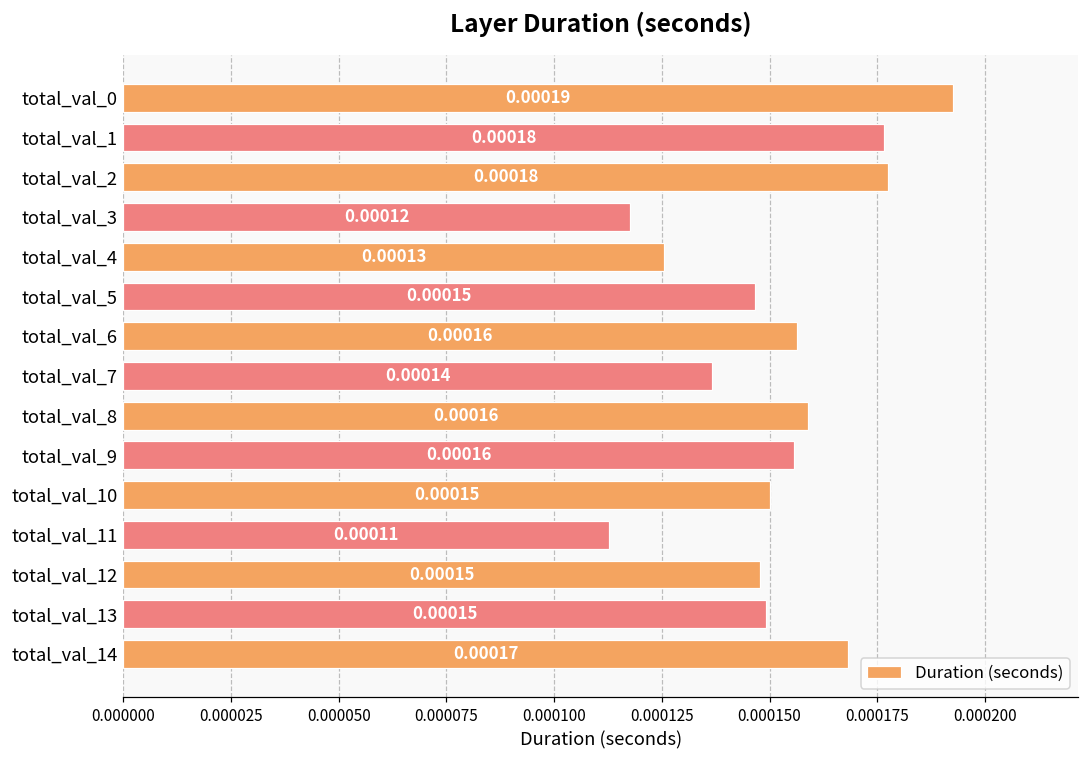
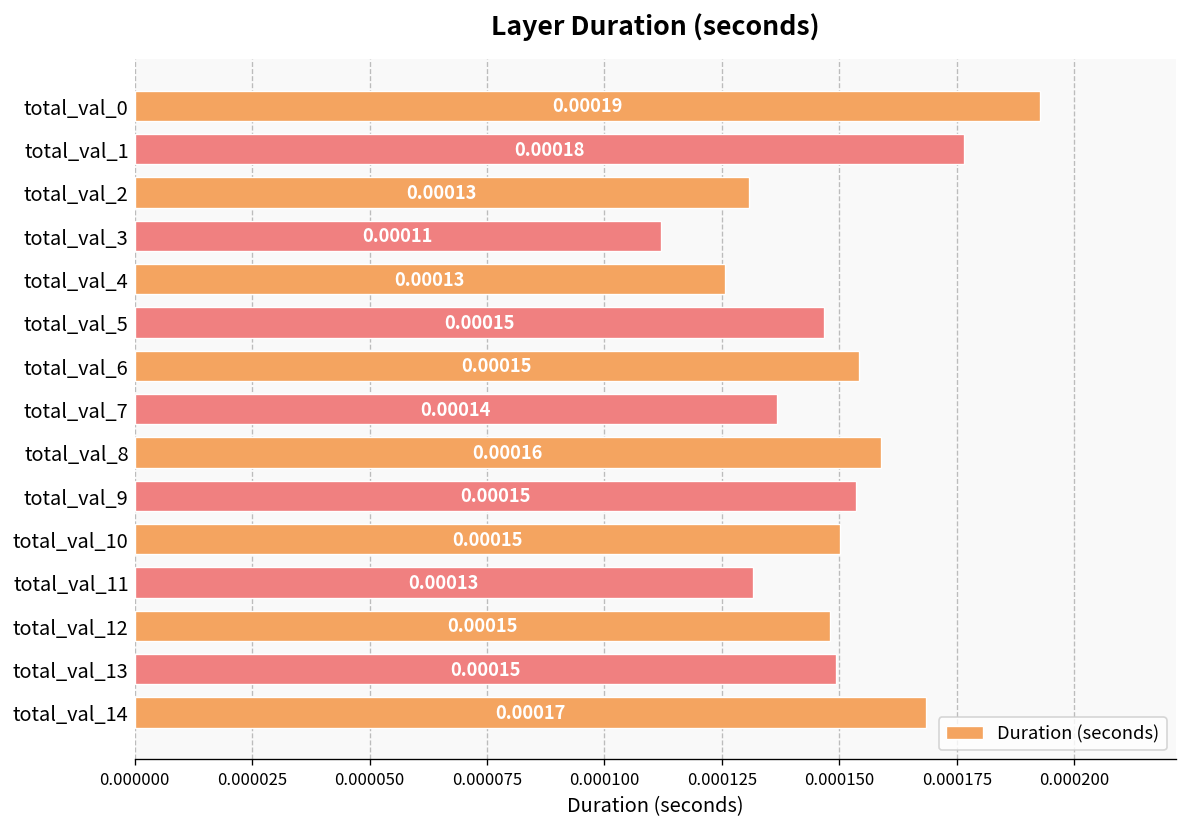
total_val_2: 0.00018 -> 0.00013
total_val_3: 0.00012 -> 0.00011
total_val_6: 0.00016 -> 0.00015
total_val_9: 0.00016 -> 0.00015
total_val_11: 0.00011 -> 0.00013
